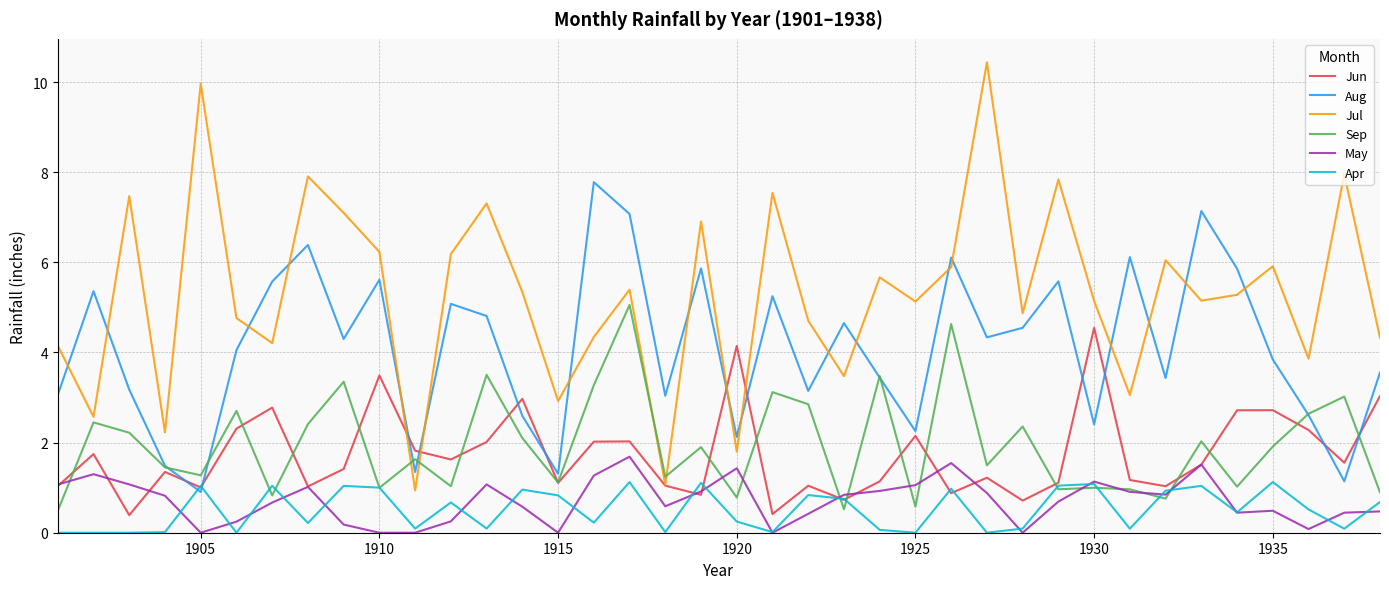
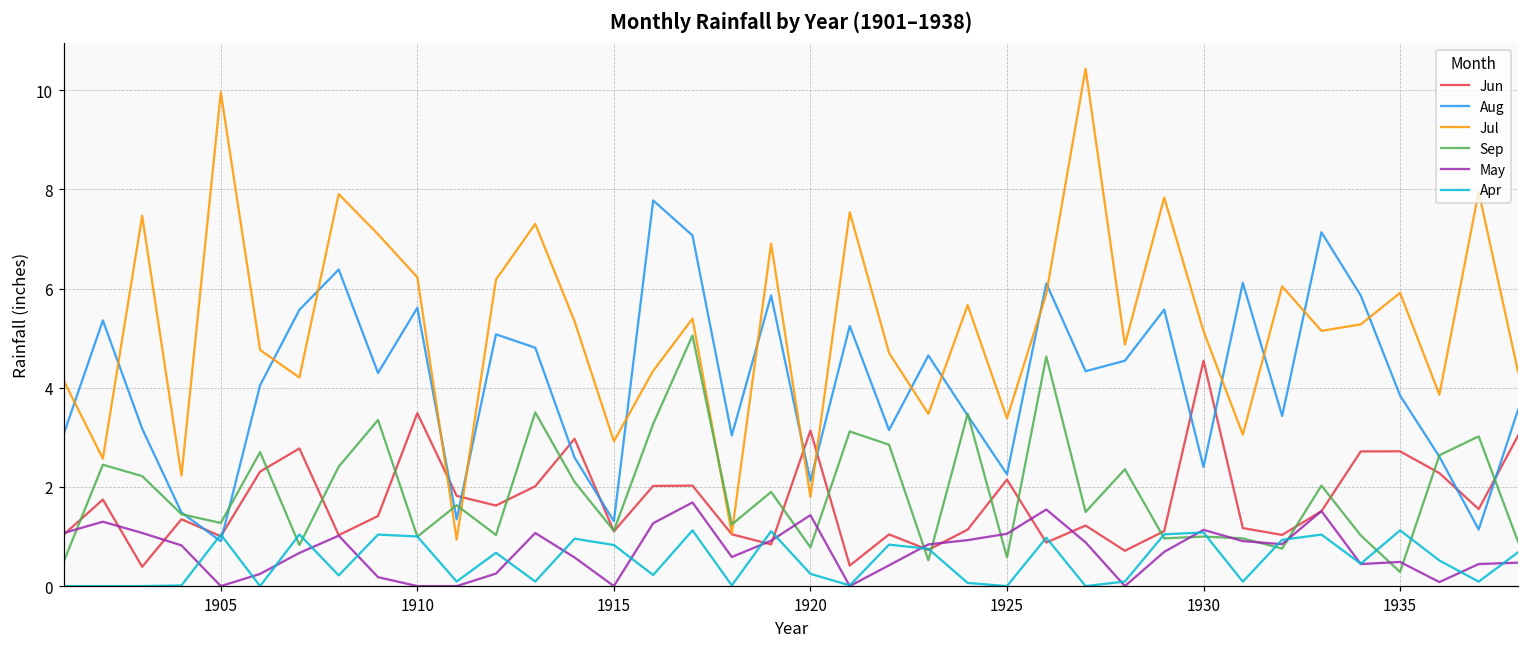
Jun, 1920: 4.1 -> 3.1
Jul, 1925: 5.1 -> 3.4
Sep, 1935: 1.9 -> 0.3
